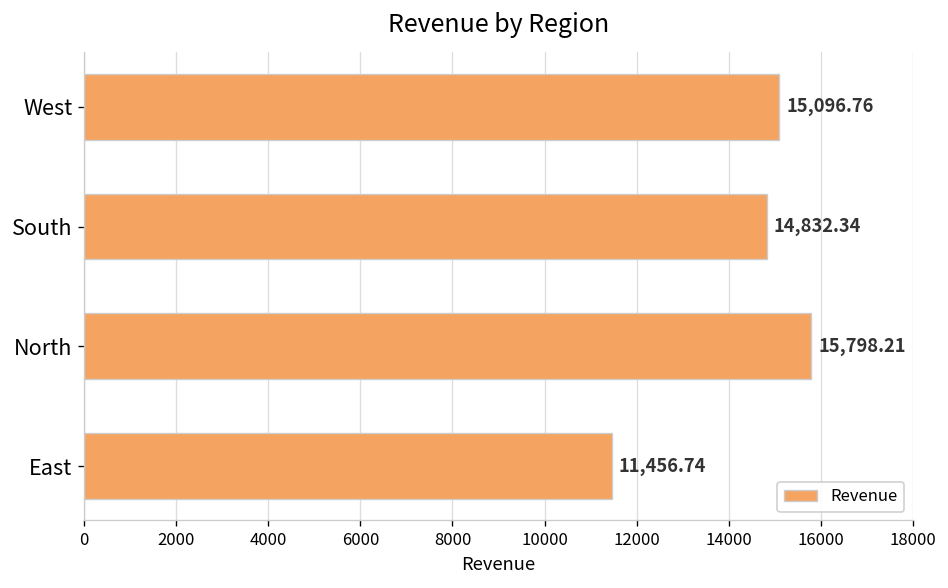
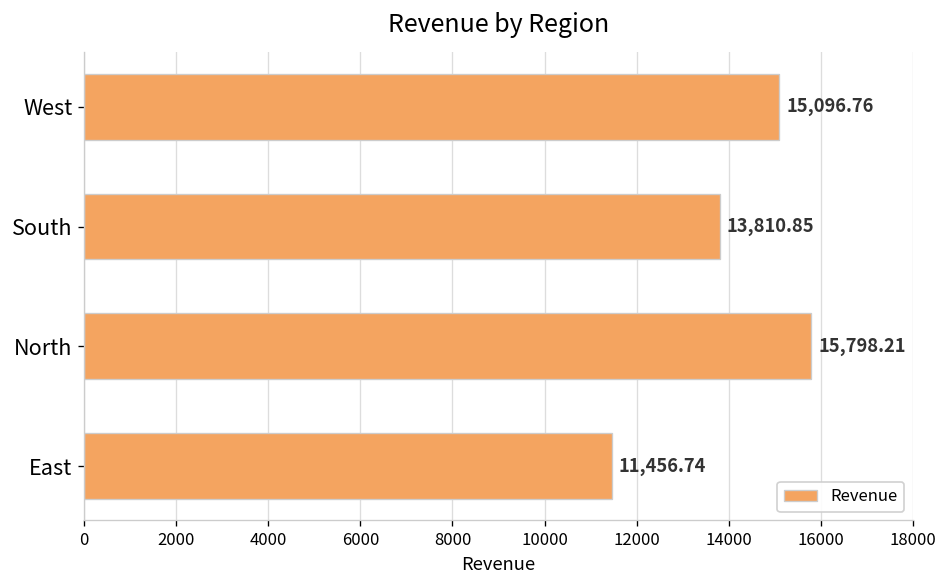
South: 14,832.34 -> 13,810.85
